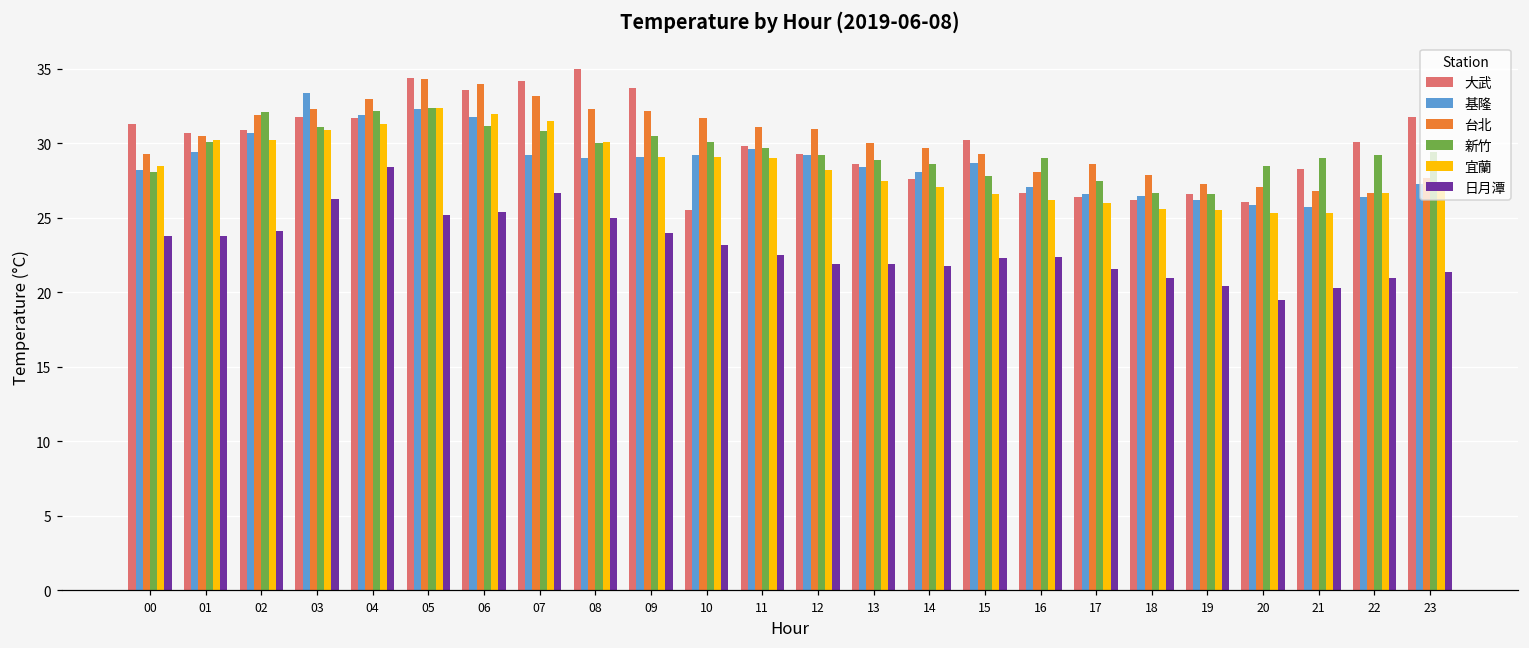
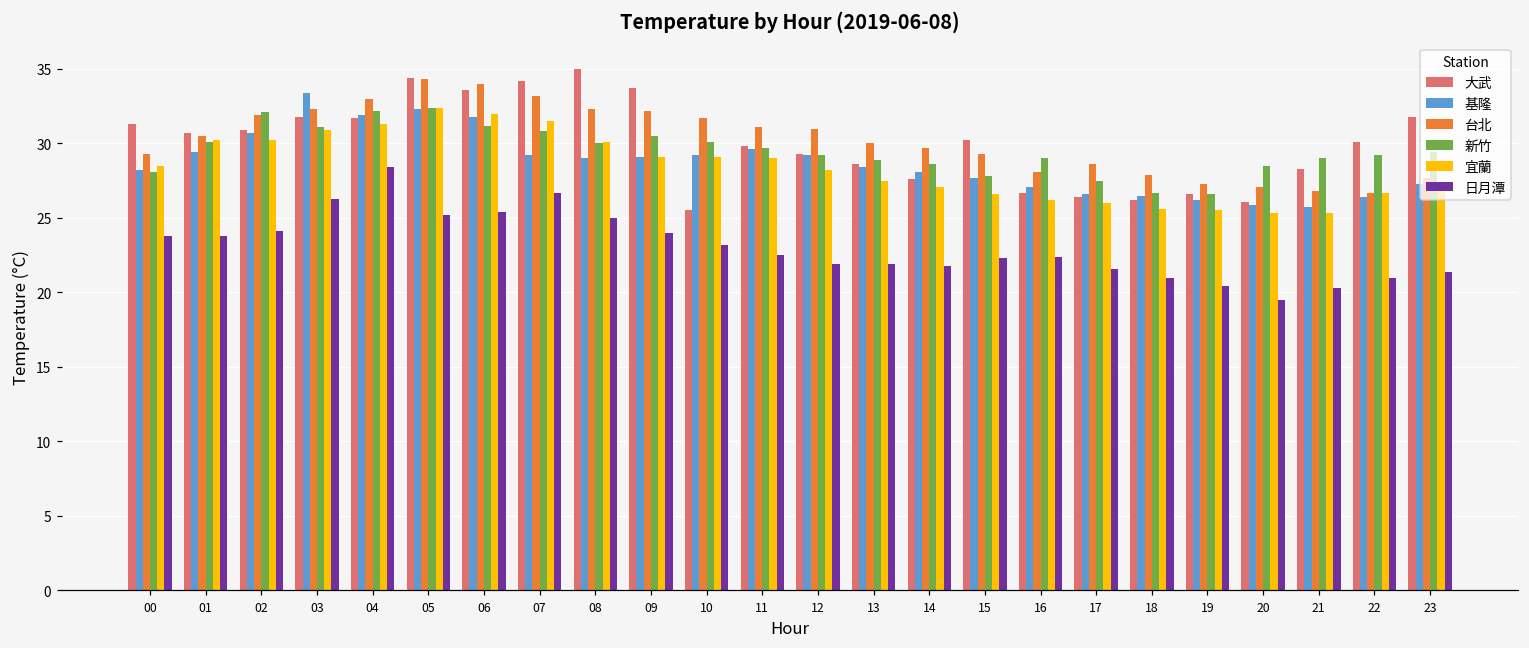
基隆, 15: 28.7 -> 27.7
